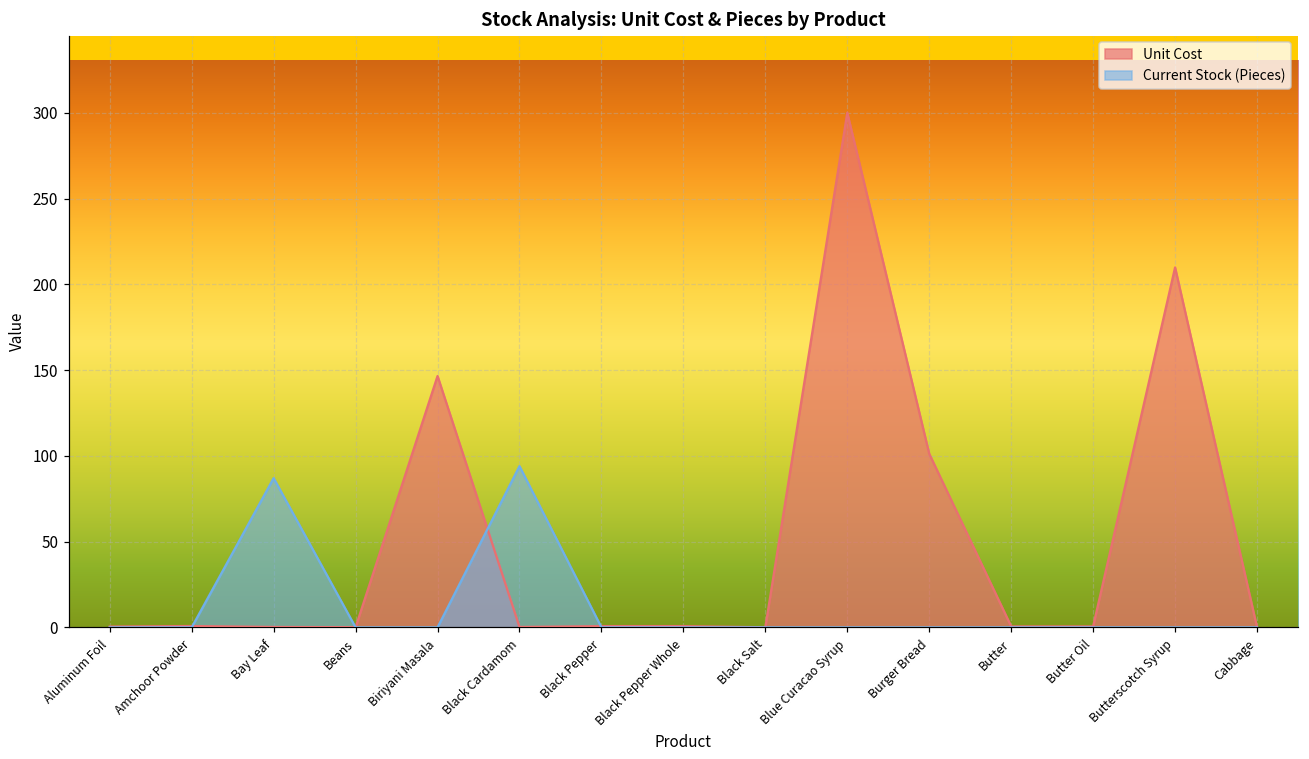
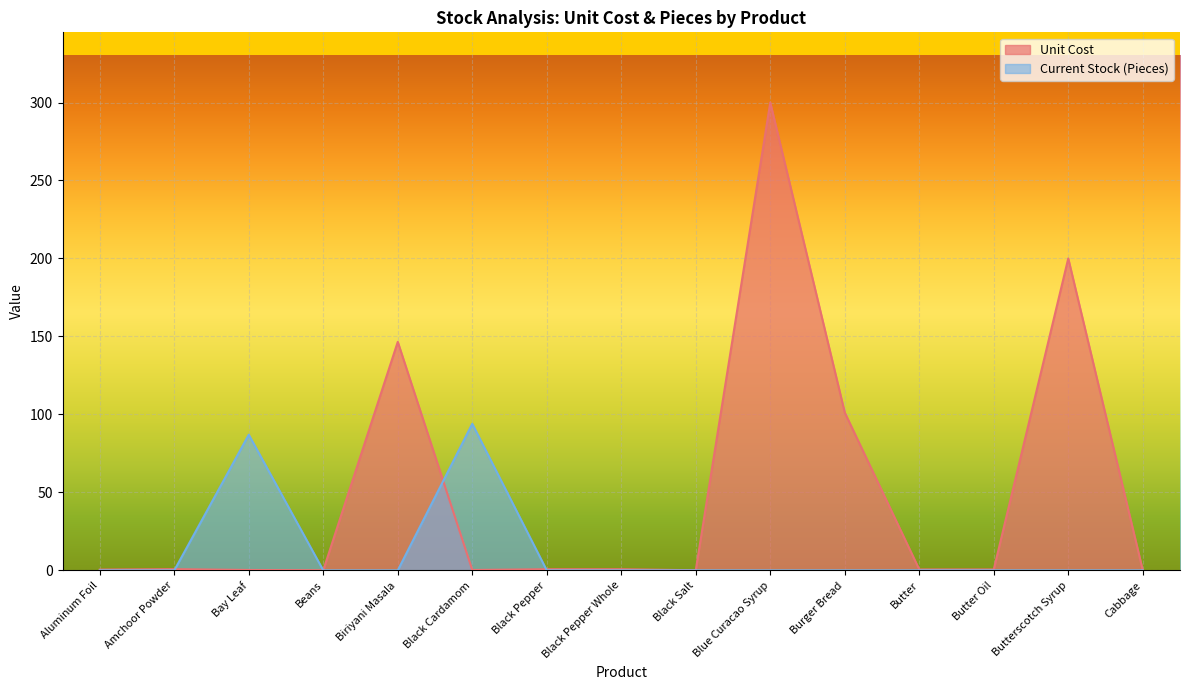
Unit Cost, Butterscotch Syrup: 210 -> 200
